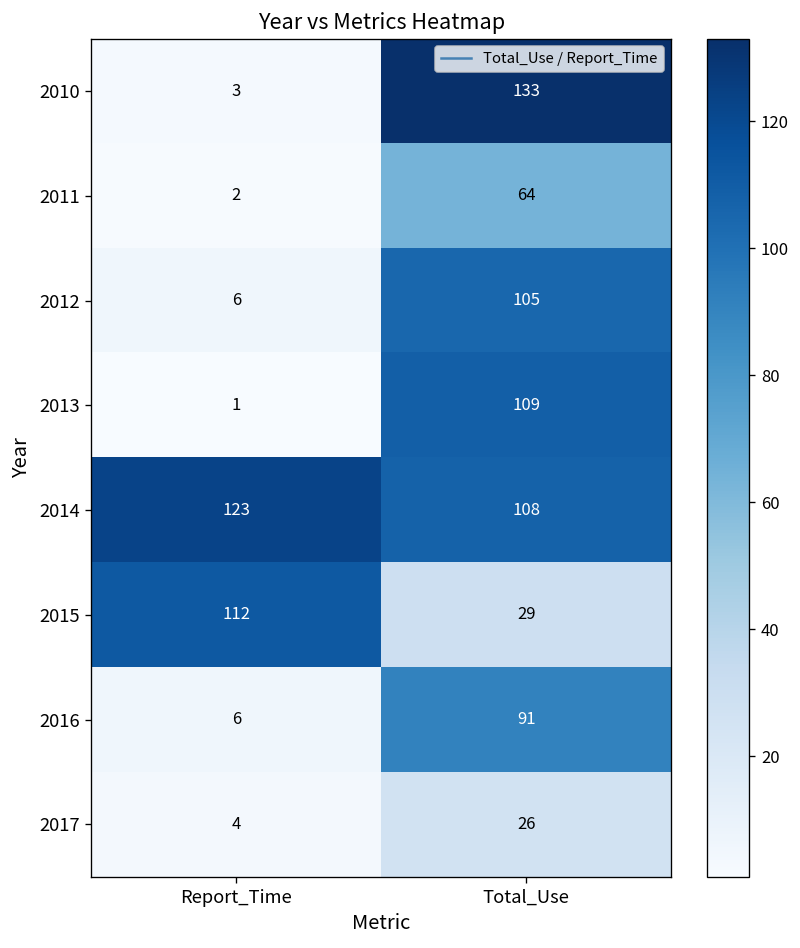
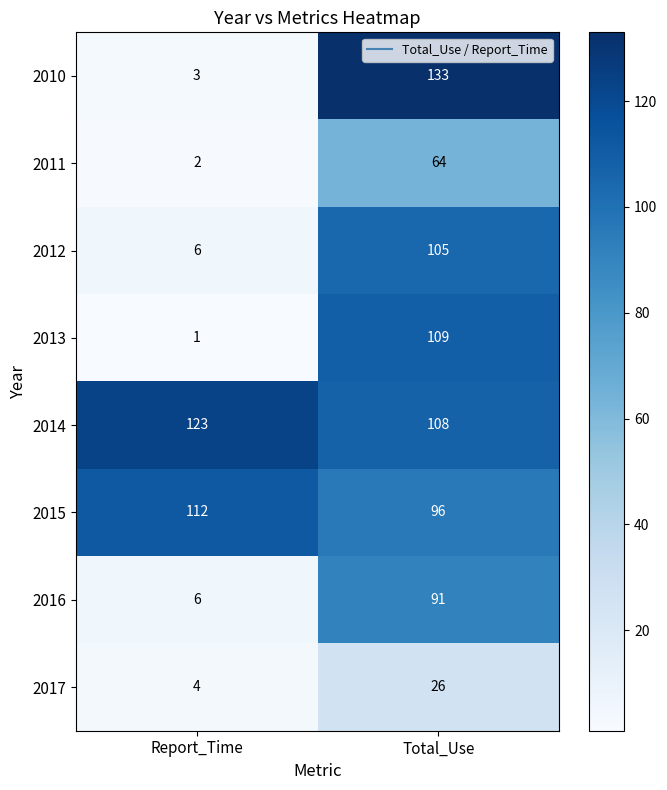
2015, Total_Use: 29 -> 96
